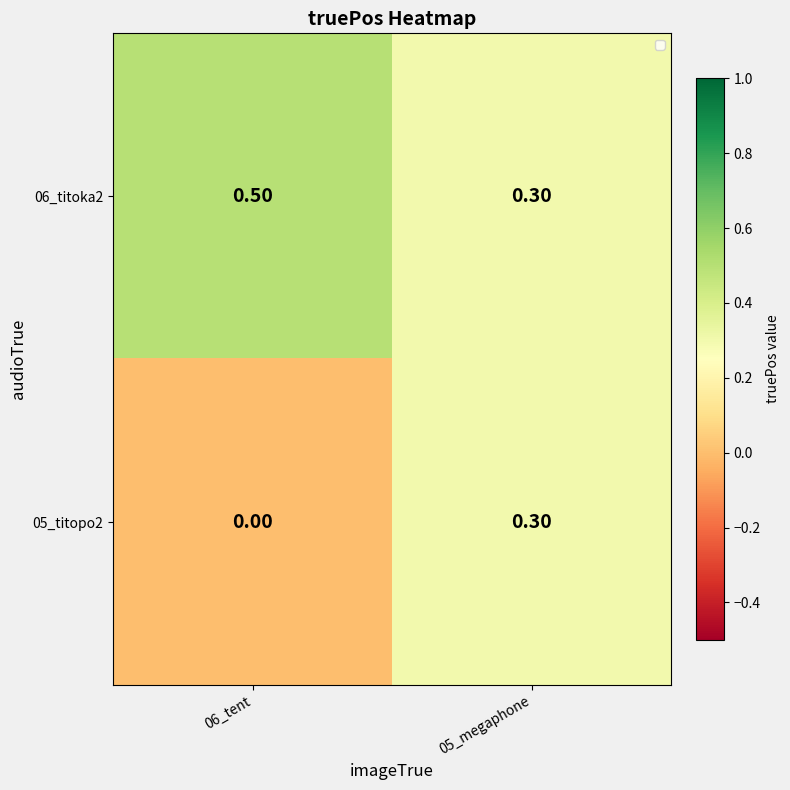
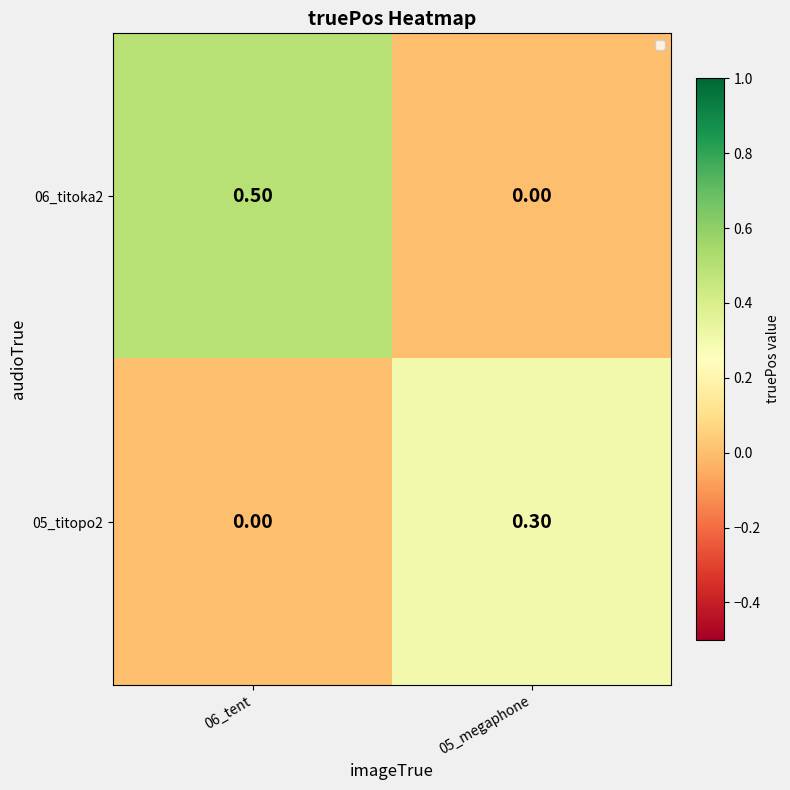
06_titoka2, 05_megaphone: 0.30 -> 0.00
